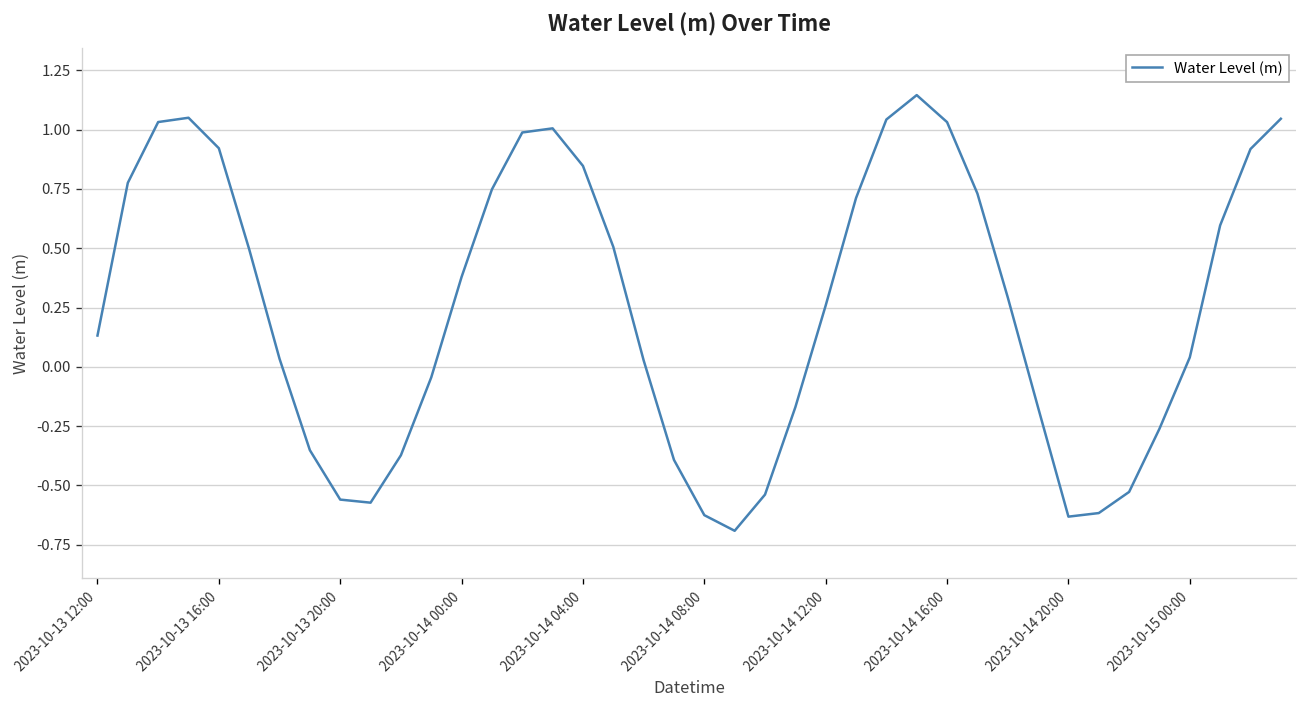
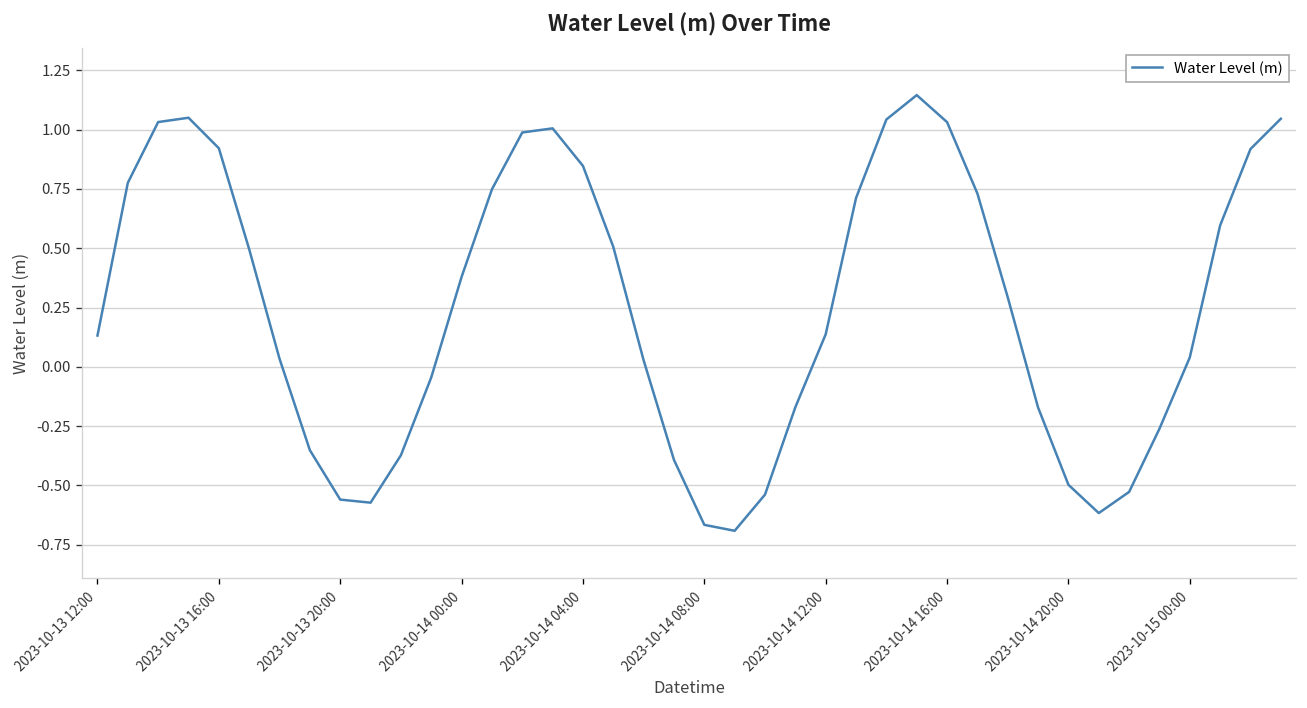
2023-10-14 08:00: -0.63 -> -0.67
2023-10-14 12:00: 0.26 -> 0.14
2023-10-14 20:00: -0.63 -> -0.50
